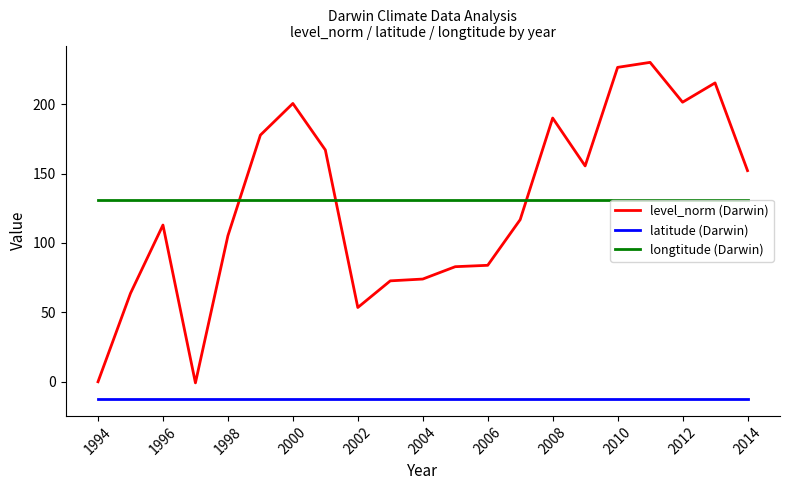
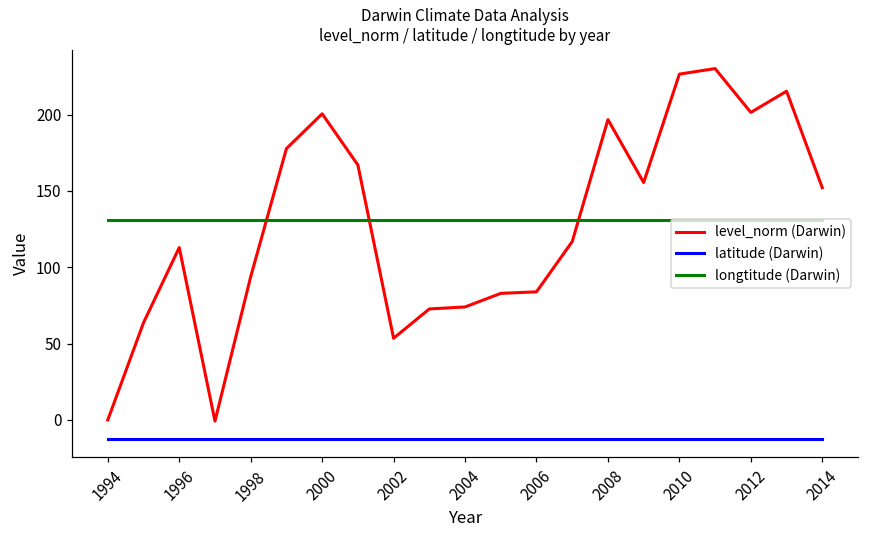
level_norm (Darwin), 1998: 105 -> 94
level_norm (Darwin), 2008: 190 -> 197
